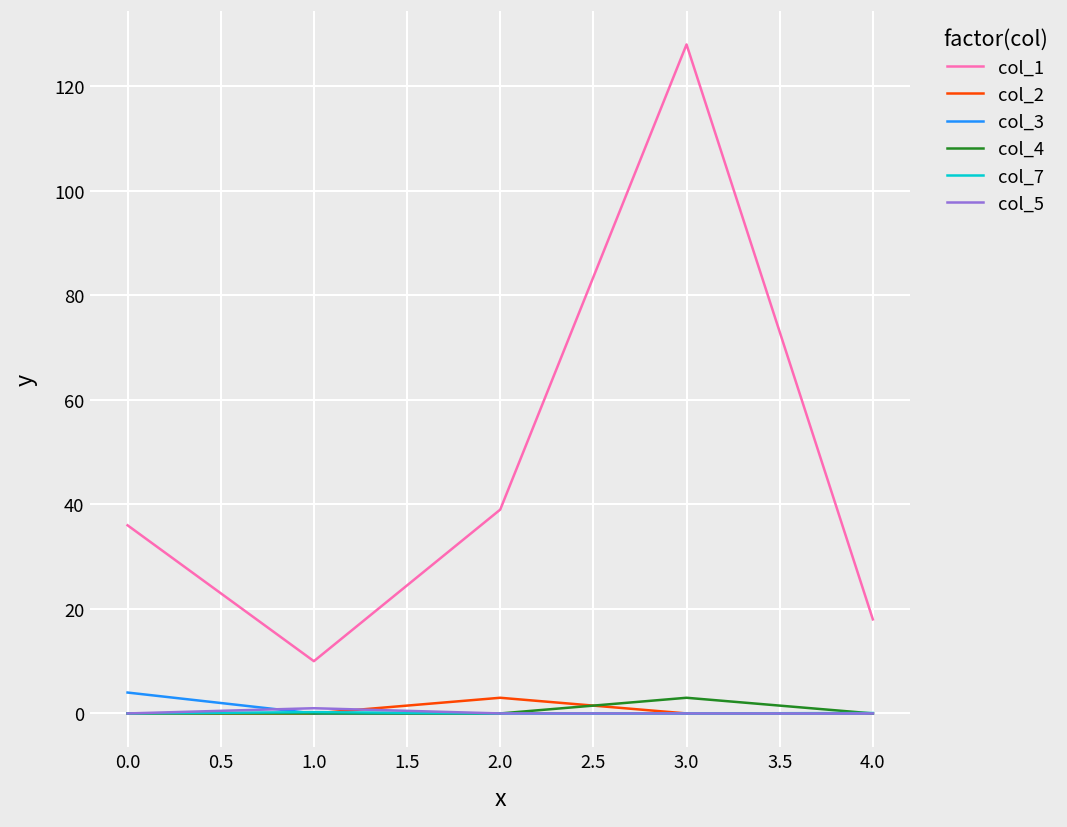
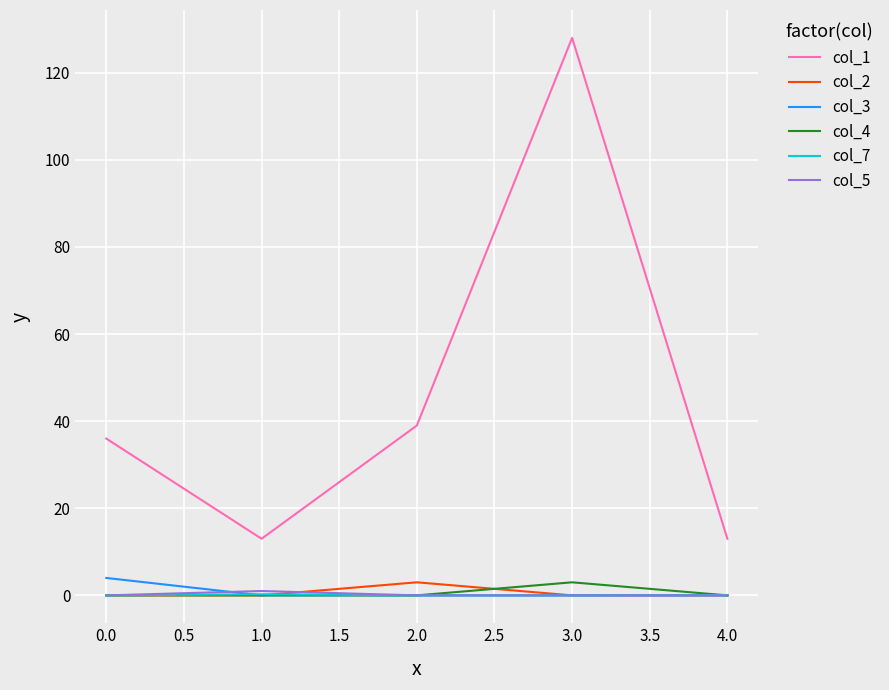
col_1, 1.0: 10 -> 13
col_1, 4.0: 18 -> 13
